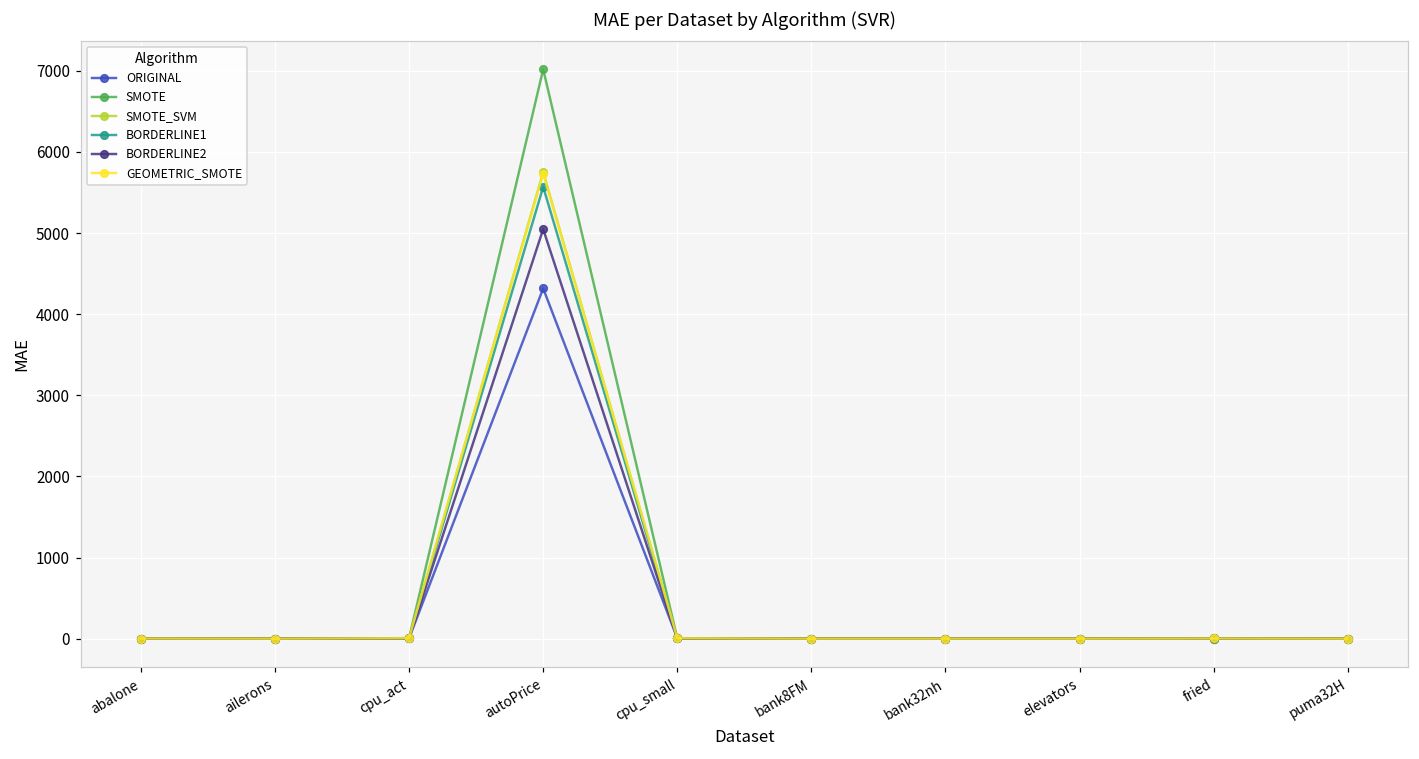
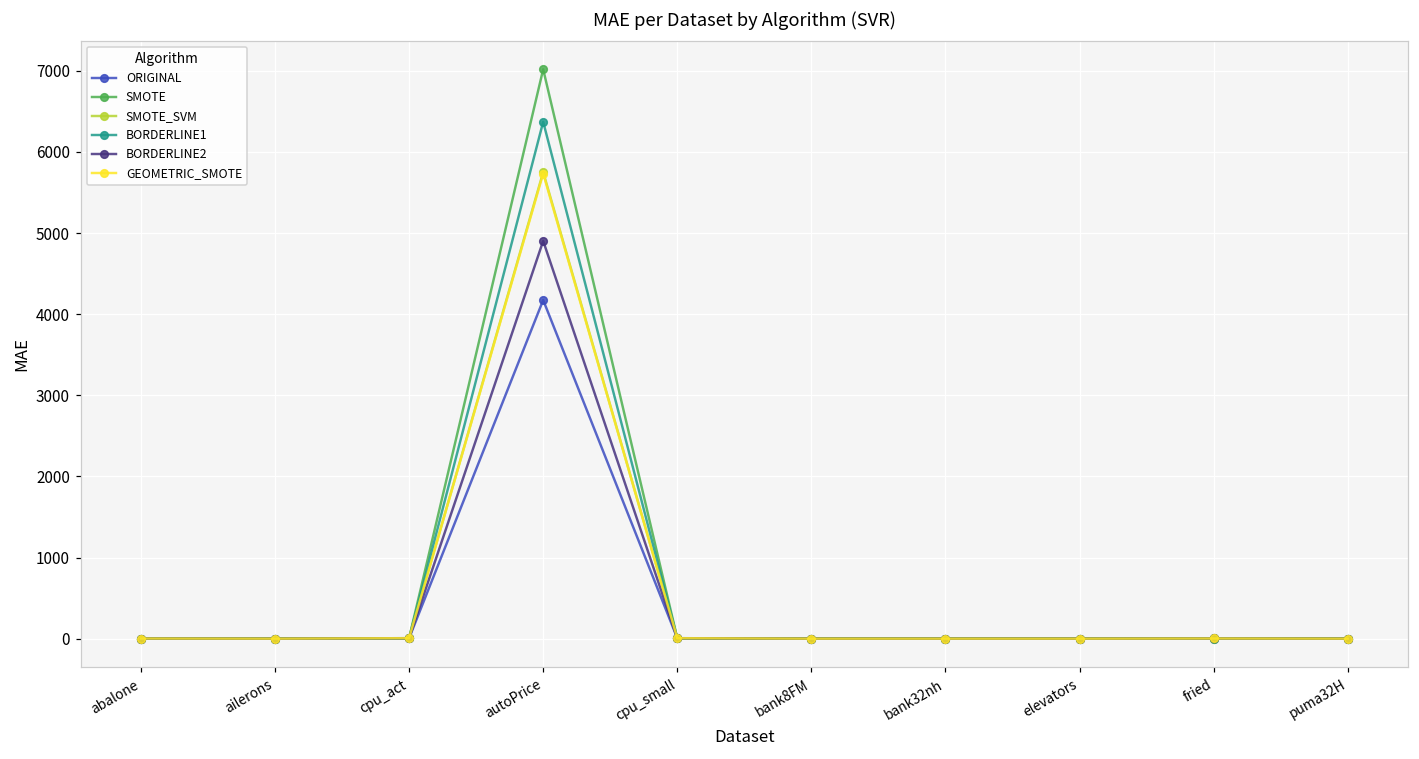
ORIGINAL, autoPrice: 4300 -> 4200
BORDERLINE1, autoPrice: 5600 -> 6400
BORDERLINE2, autoPrice: 5000 -> 4900
